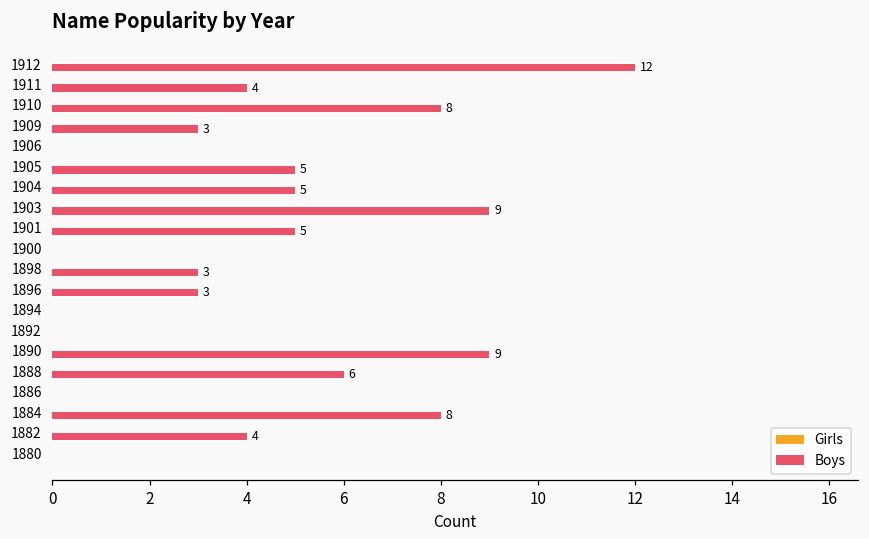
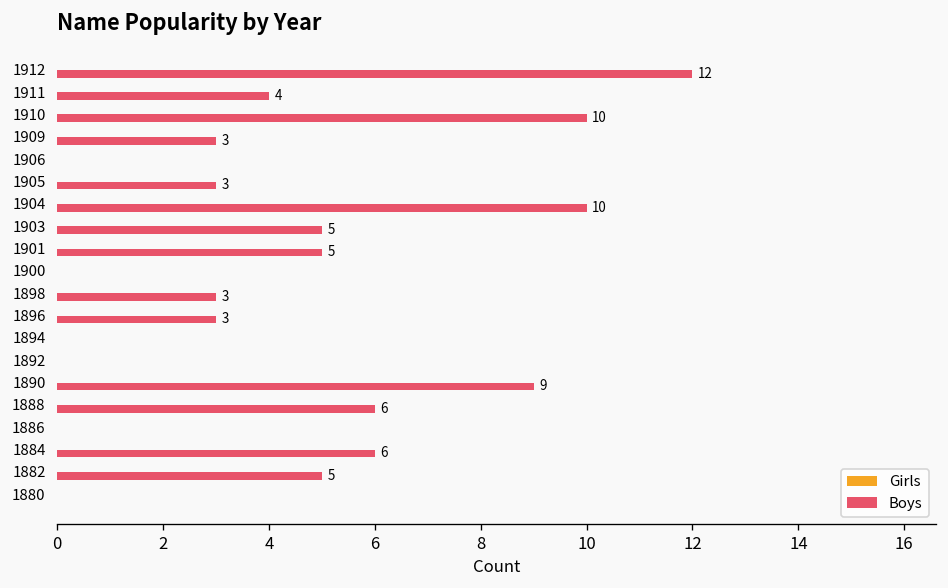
Boys, 1910: 8 -> 10
Boys, 1905: 5 -> 3
Boys, 1904: 5 -> 10
Boys, 1903: 9 -> 5
Boys, 1884: 8 -> 6
Boys, 1882: 4 -> 5
